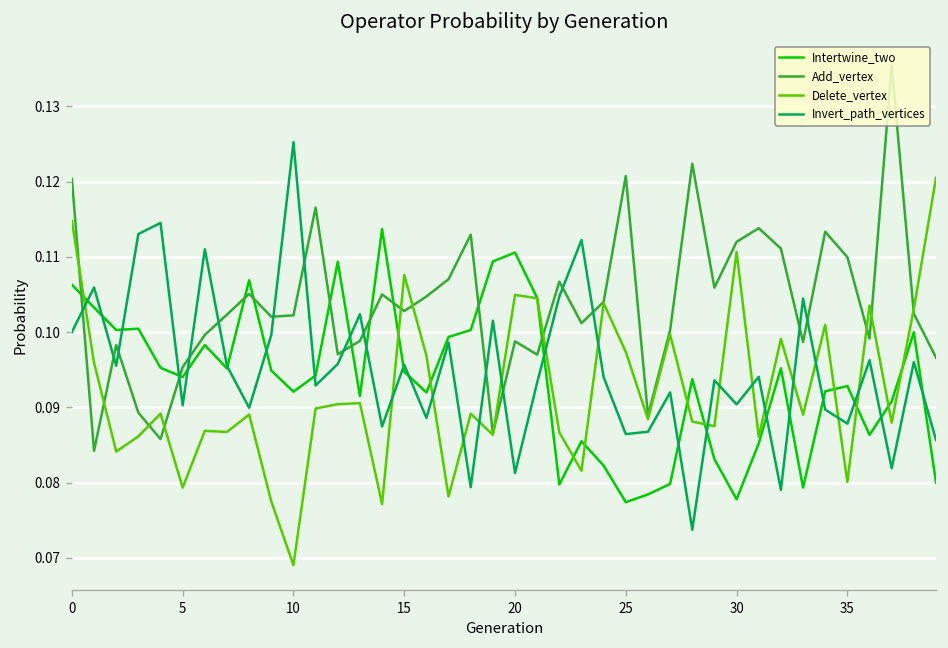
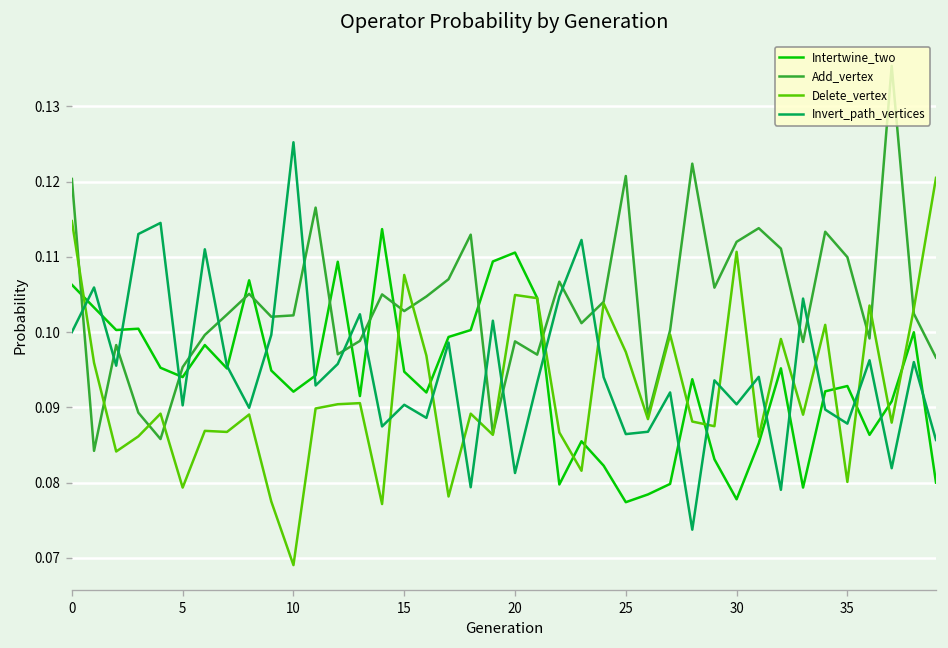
Invert_path_vertices, 15: 0.096 -> 0.090
